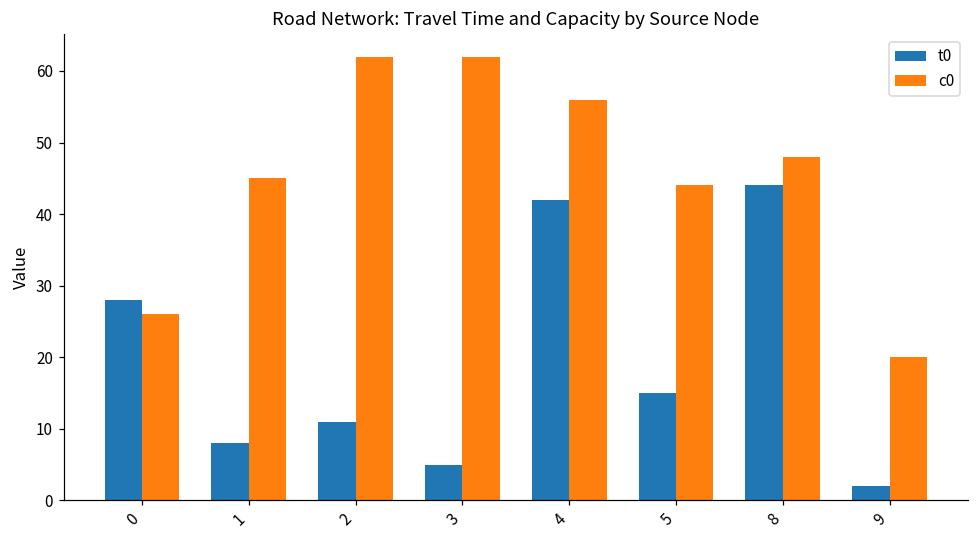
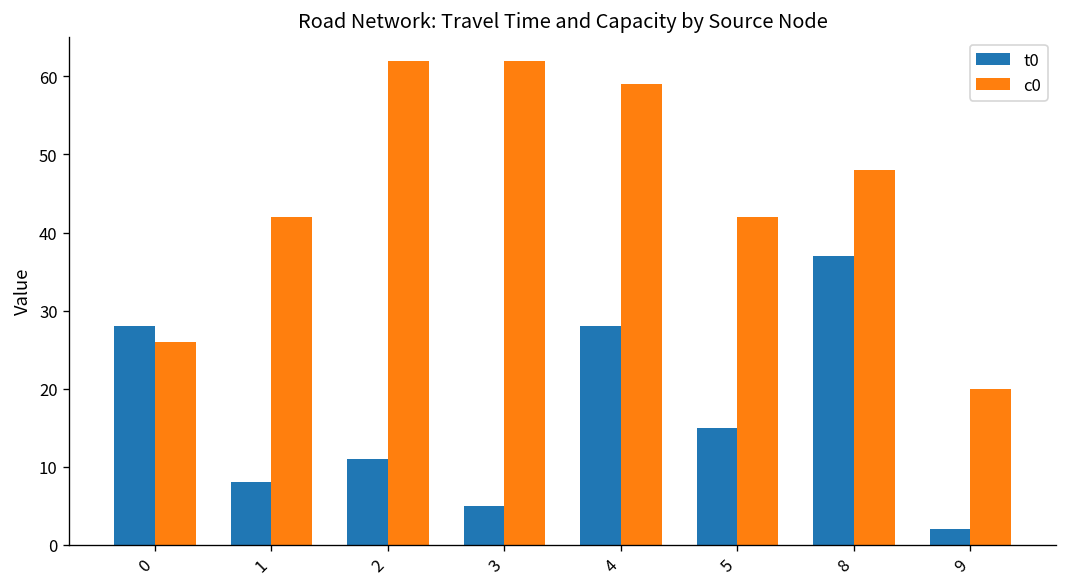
c0, 1: 45 -> 42
t0, 4: 42 -> 28
c0, 4: 56 -> 59
c0, 5: 44 -> 42
t0, 8: 44 -> 37
